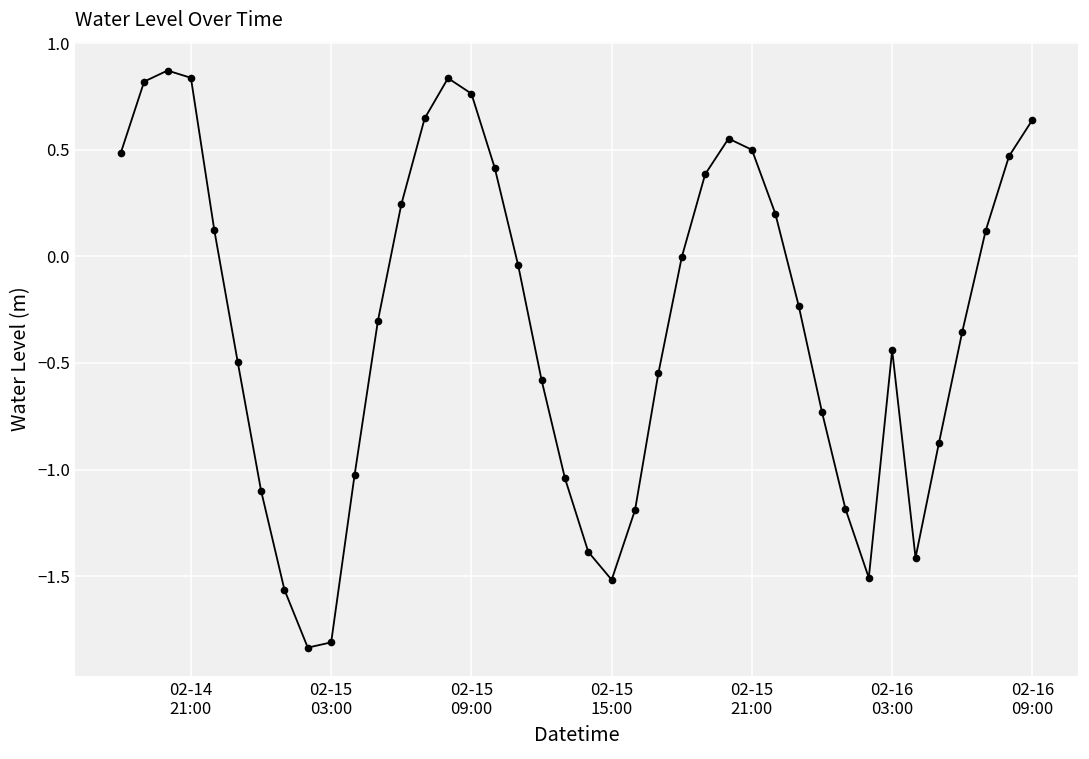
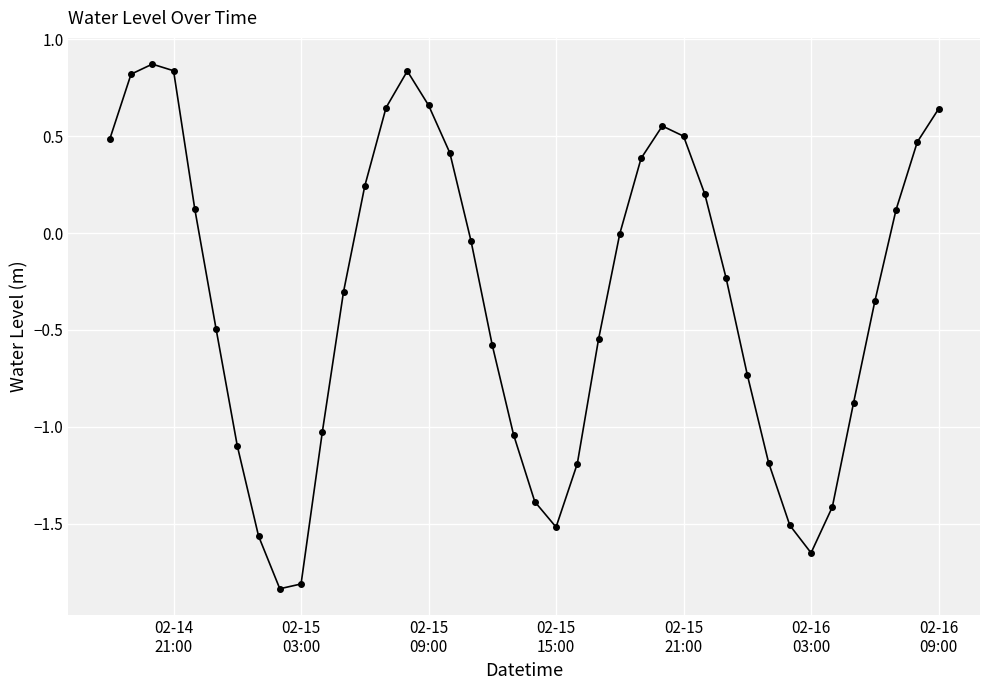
02-15 09:00: 0.76 -> 0.66
02-16 03:00: -0.44 -> -1.65
